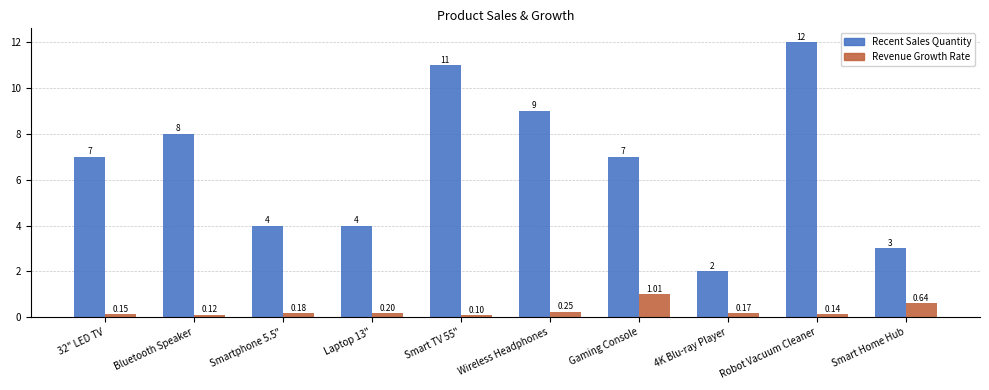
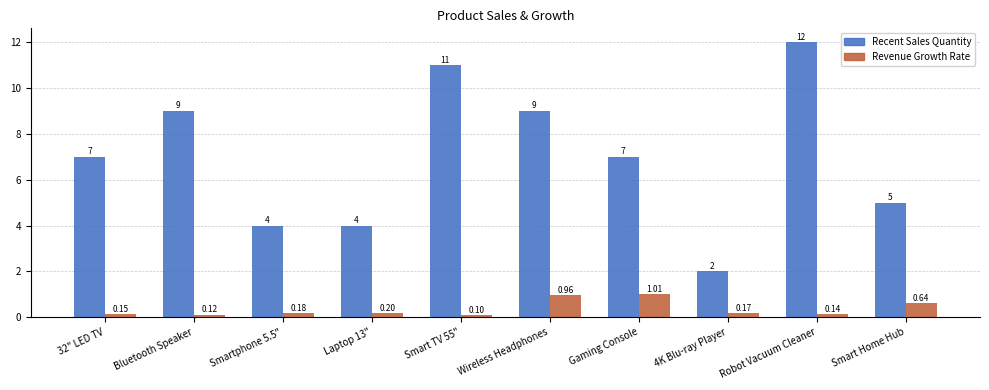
Recent Sales Quantity, Bluetooth Speaker: 8 -> 9
Revenue Growth Rate, Wireless Headphones: 0.25 -> 0.96
Recent Sales Quantity, Smart Home Hub: 3 -> 5
